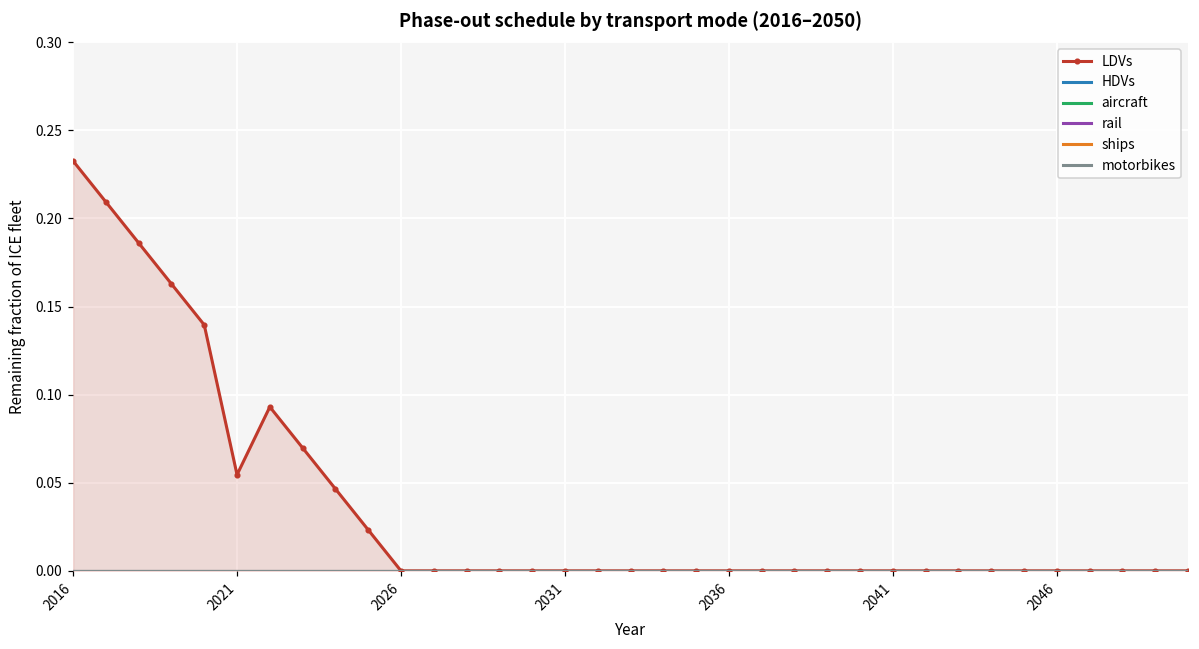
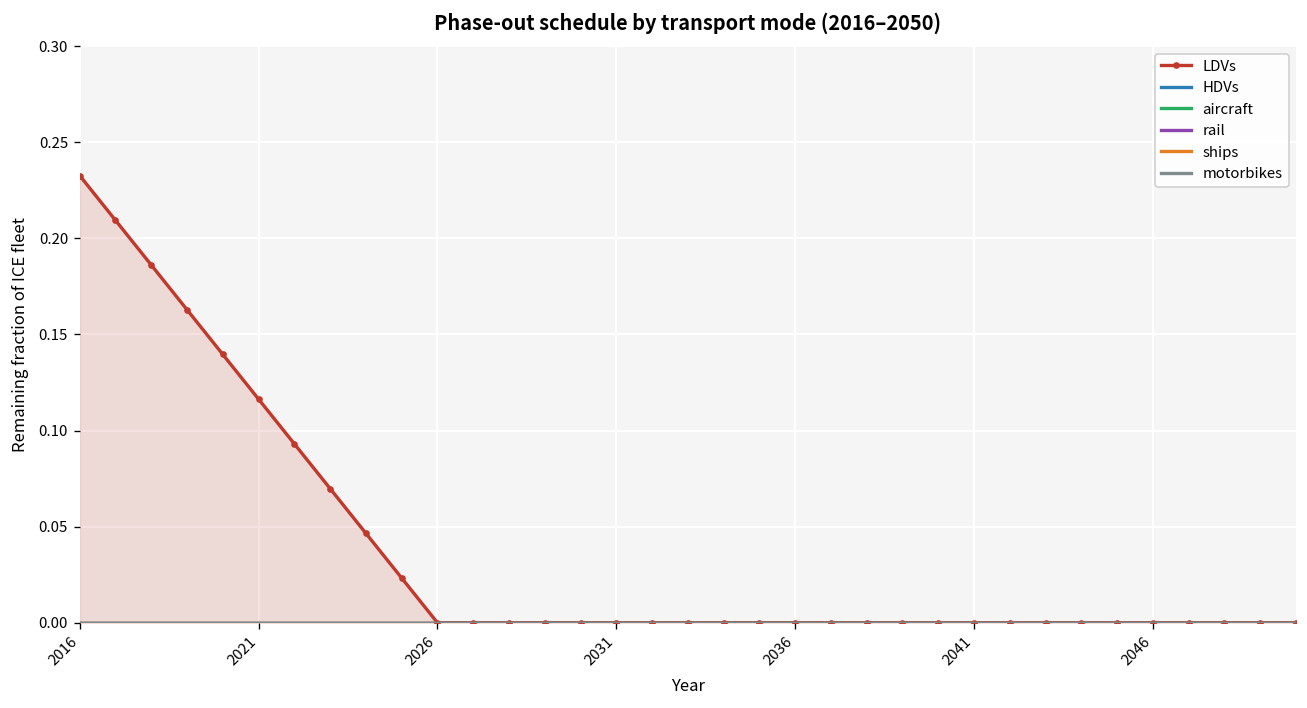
LDVs, 2021: 0.055 -> 0.116
